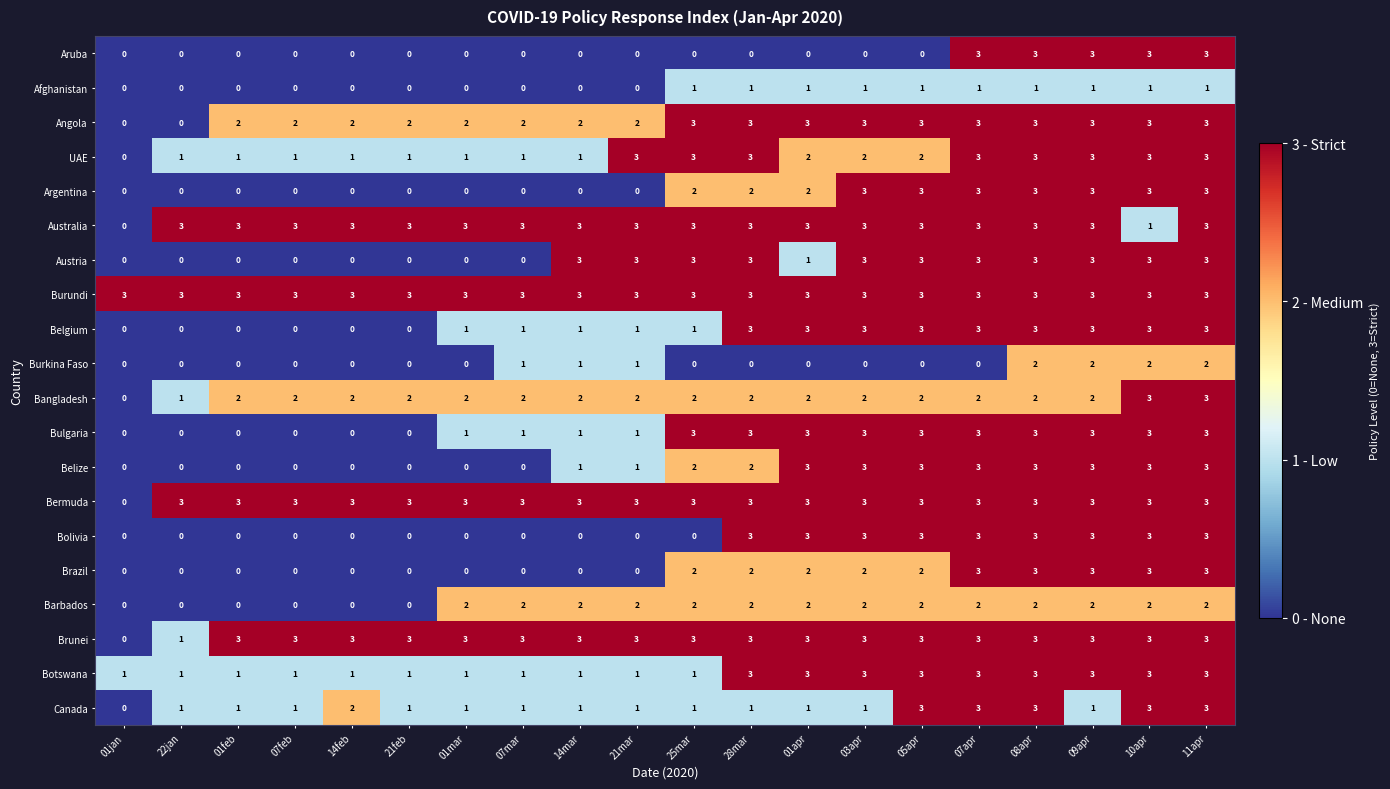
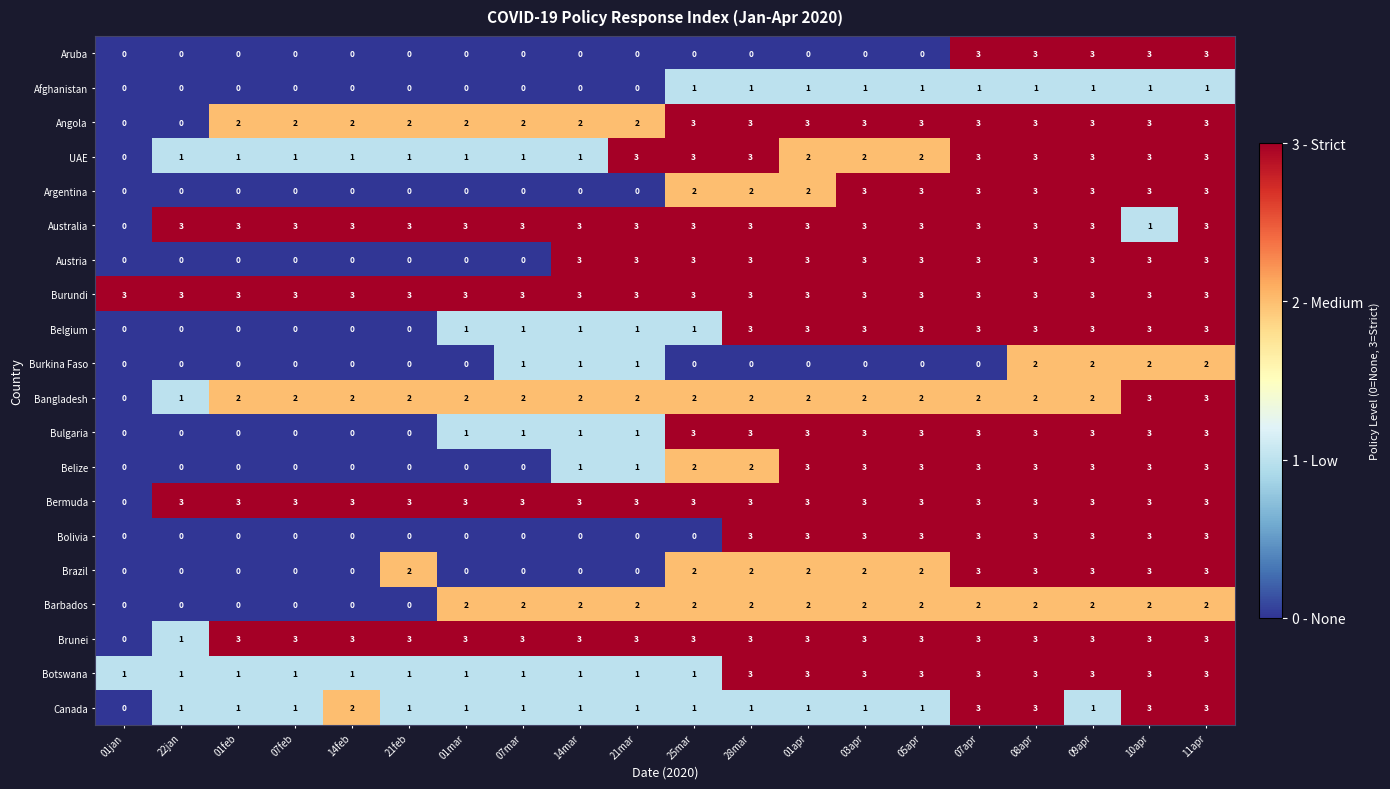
Austria, 01apr: 1 -> 3
Brazil, 21feb: 0 -> 2
Canada, 05apr: 3 -> 1
